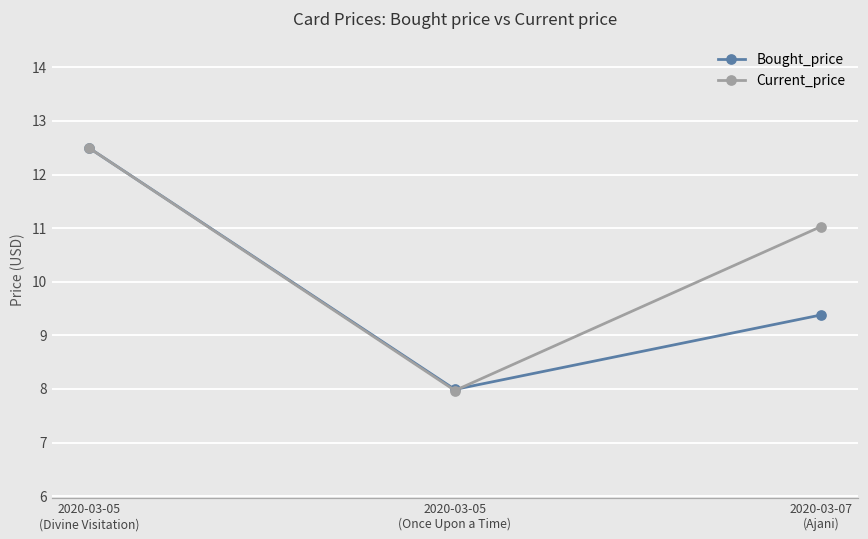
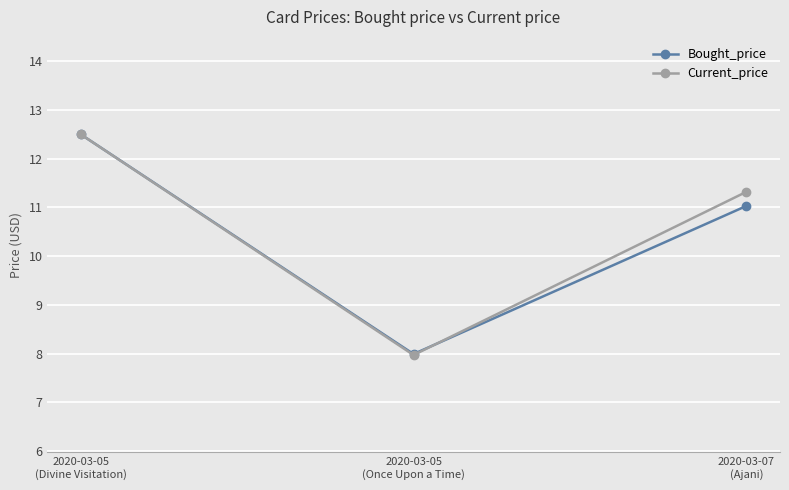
Bought_price, 2020-03-07 (Ajani): 9.4 -> 11.0
Current_price, 2020-03-07 (Ajani): 11.0 -> 11.3
